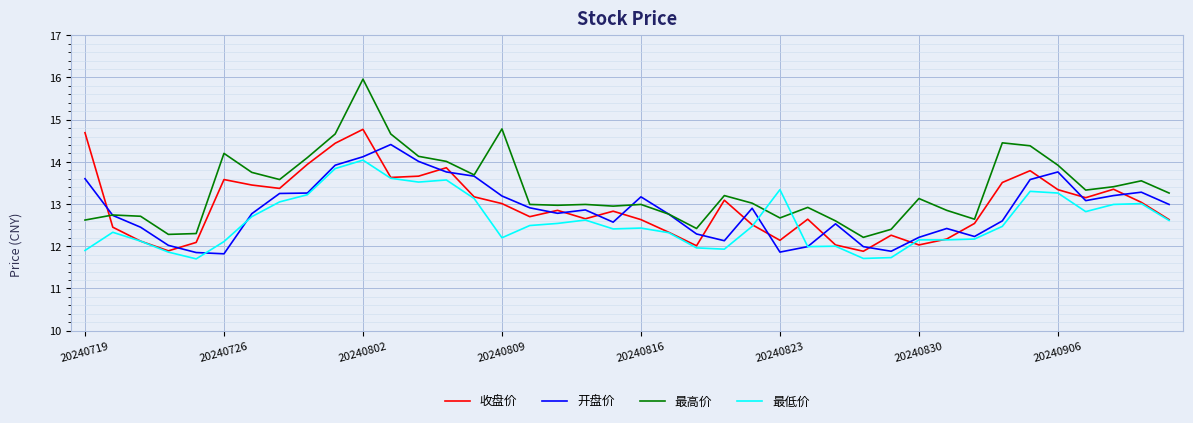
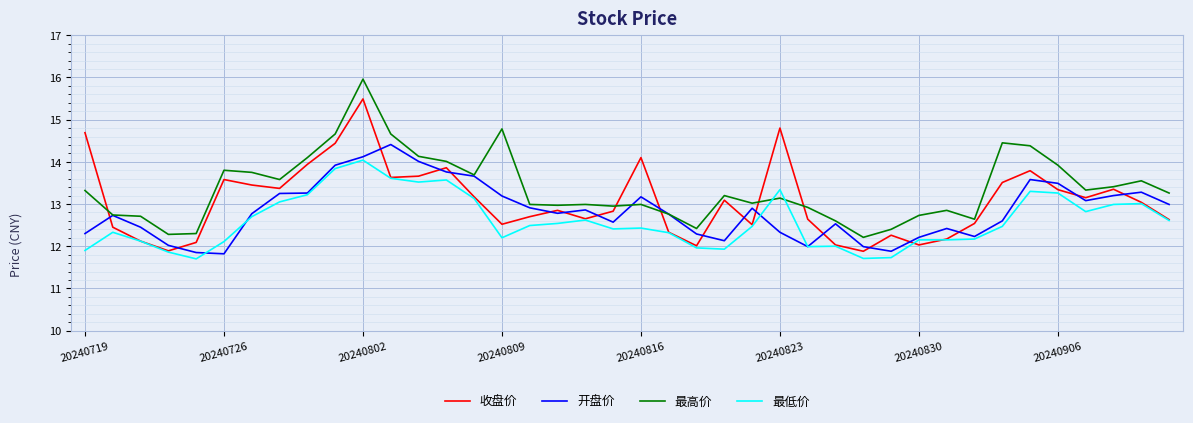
开盘价, 20240719: 13.6 -> 12.3
最高价, 20240719: 12.6 -> 13.3
最高价, 20240726: 14.2 -> 13.8
收盘价, 20240802: 14.8 -> 15.5
收盘价, 20240809: 13.0 -> 12.5
收盘价, 20240816: 12.6 -> 14.1
收盘价, 20240823: 12.1 -> 14.8
开盘价, 20240823: 11.9 -> 12.3
最高价, 20240823: 12.7 -> 13.1
最高价, 20240830: 13.1 -> 12.7
开盘价, 20240906: 13.8 -> 13.5
